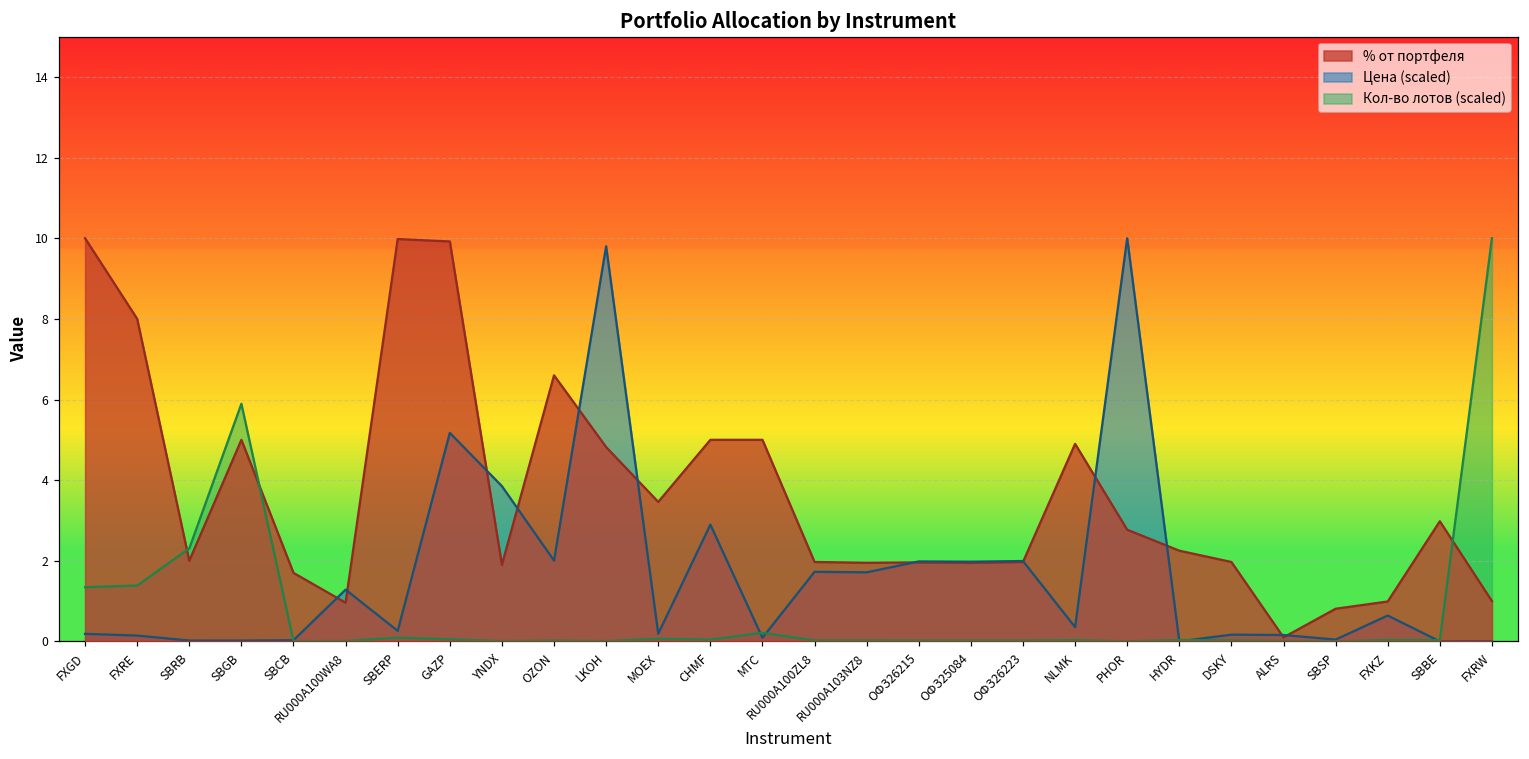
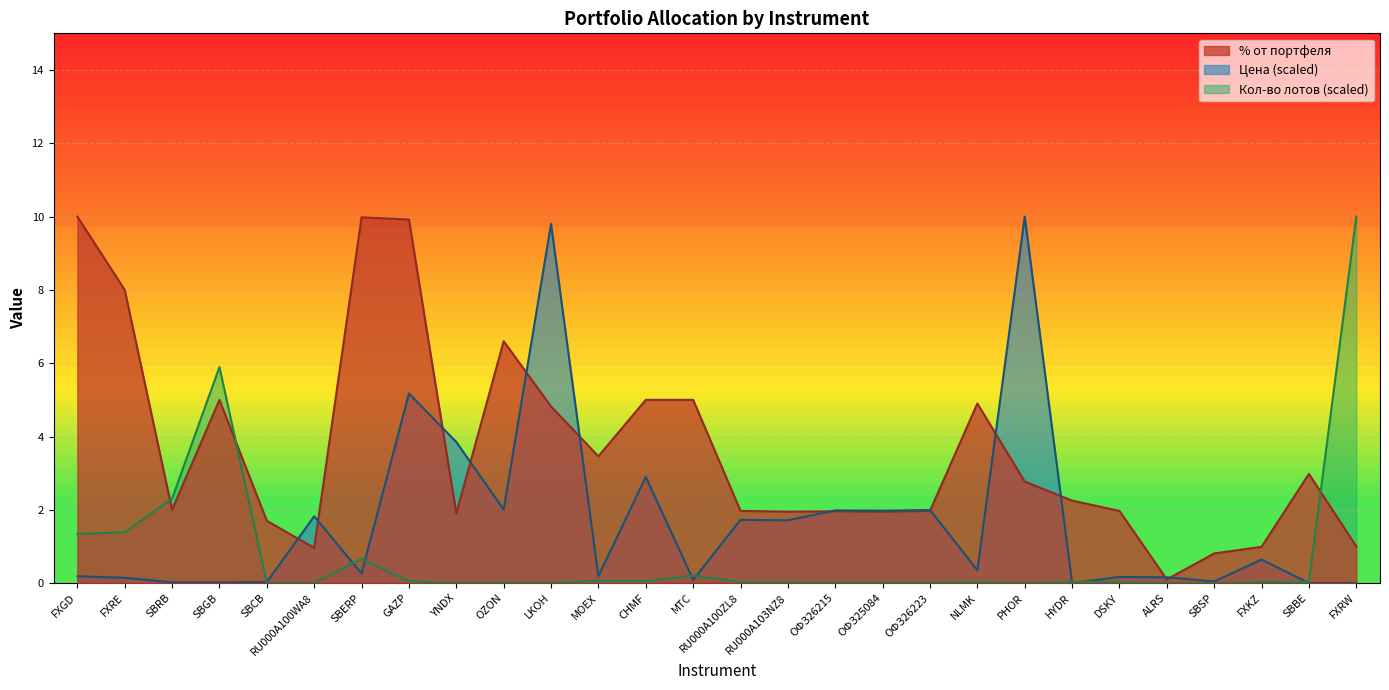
Цена (scaled), RU000A100WA8: 1.3 -> 1.8
Кол-во лотов (scaled), SBERP: 0.1 -> 0.7
